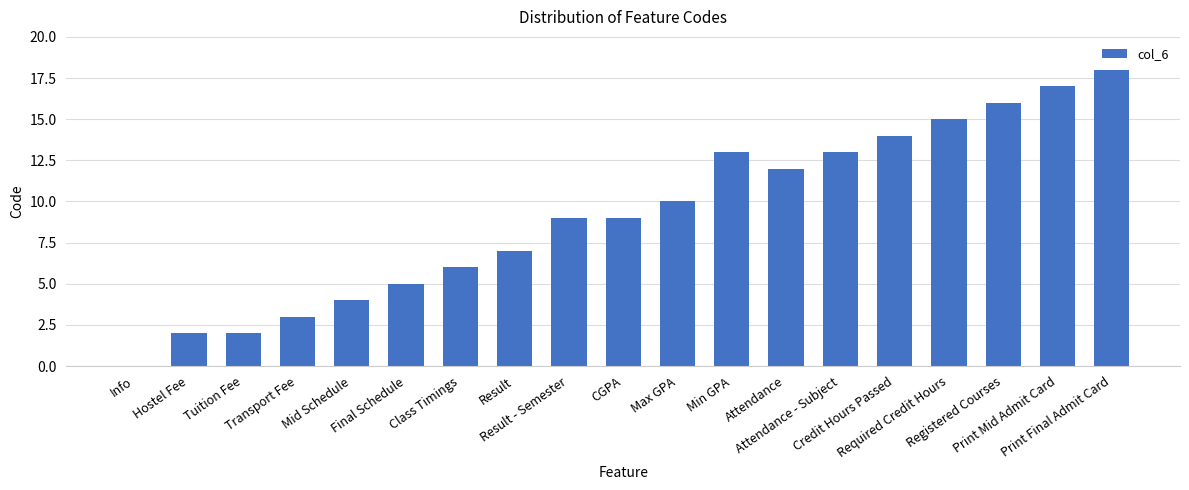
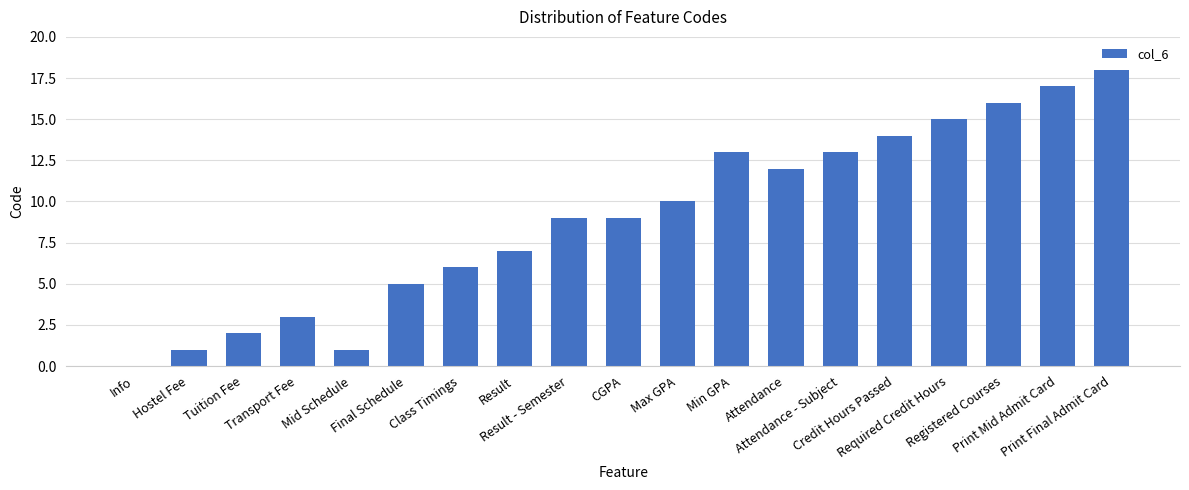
Hostel Fee: 2 -> 1
Mid Schedule: 4 -> 1
